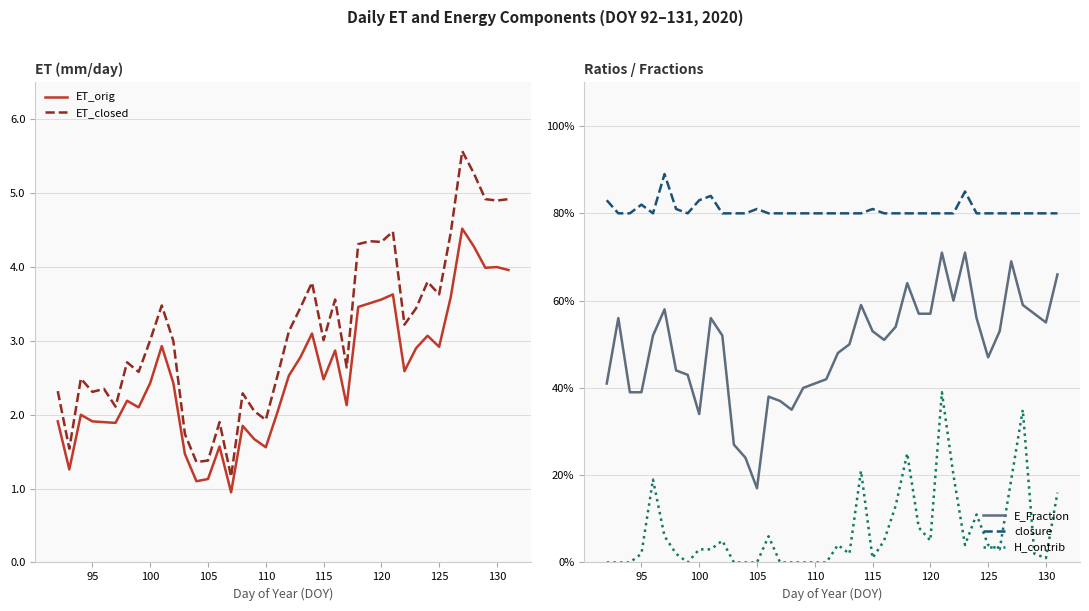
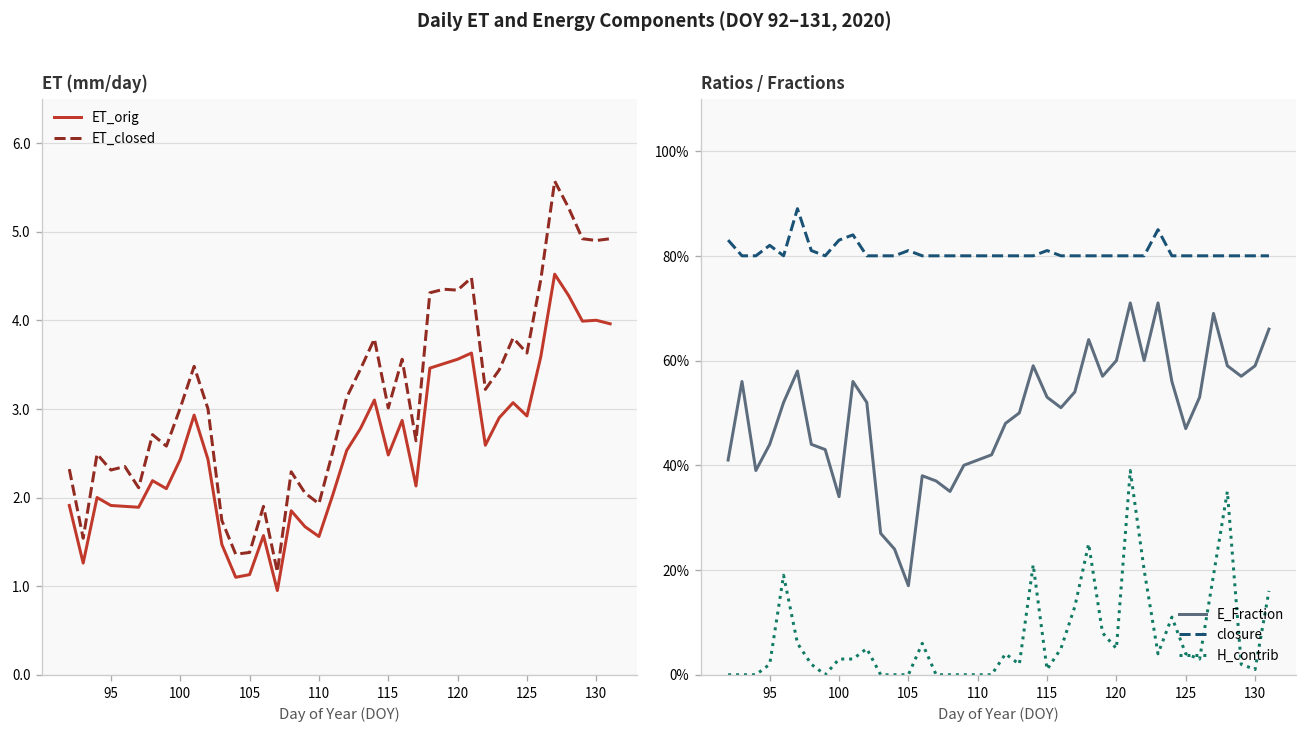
Ratios / Fractions, E_Fraction, 95: 39% -> 44%
Ratios / Fractions, E_Fraction, 120: 57% -> 60%
Ratios / Fractions, E_Fraction, 130: 55% -> 59%
